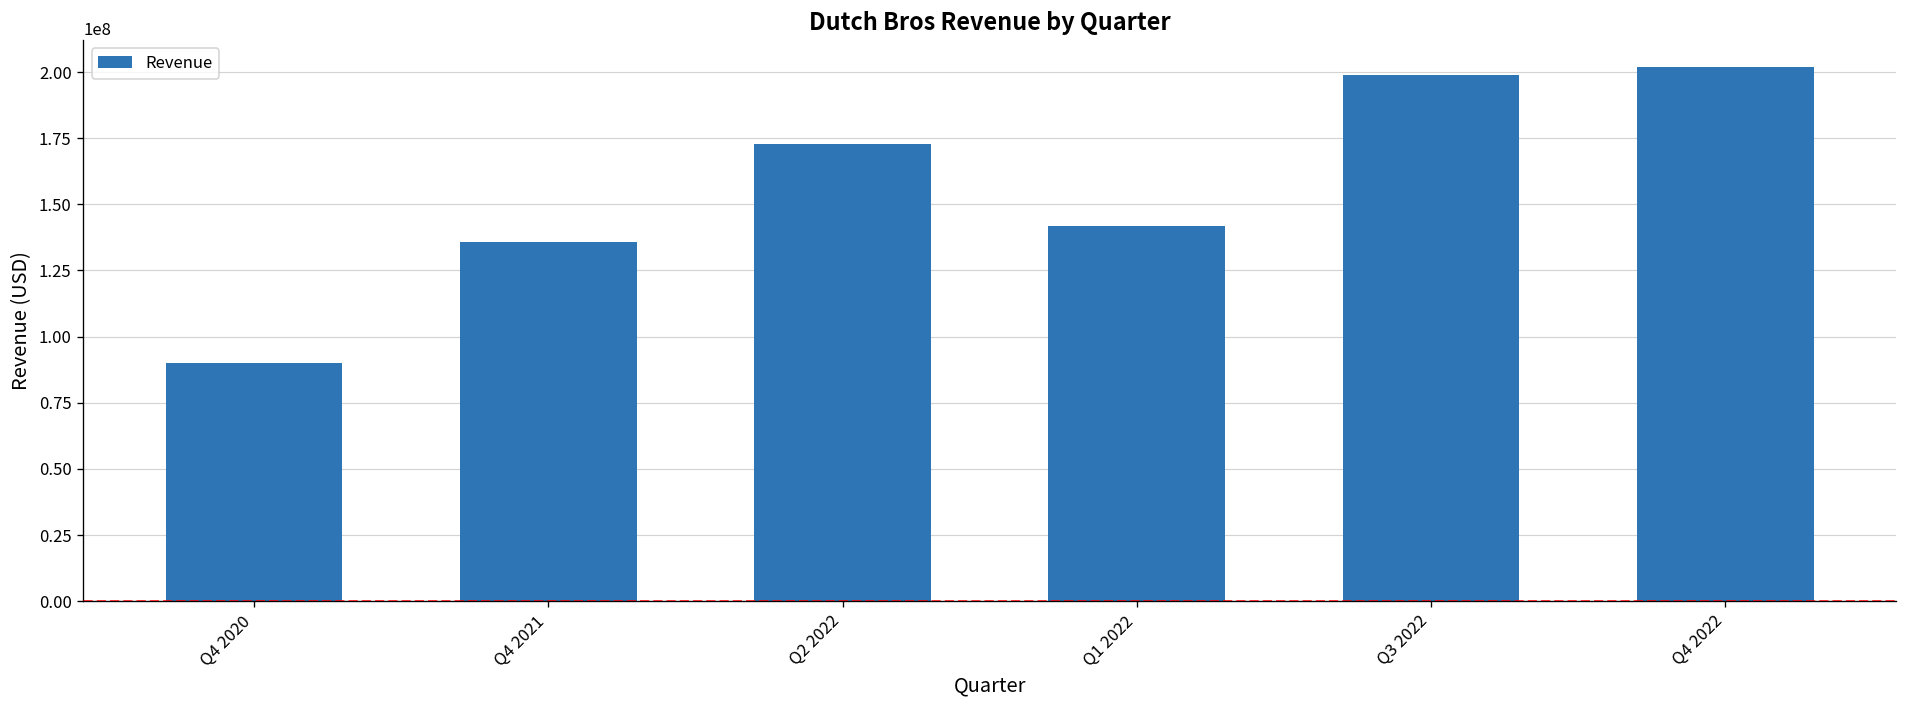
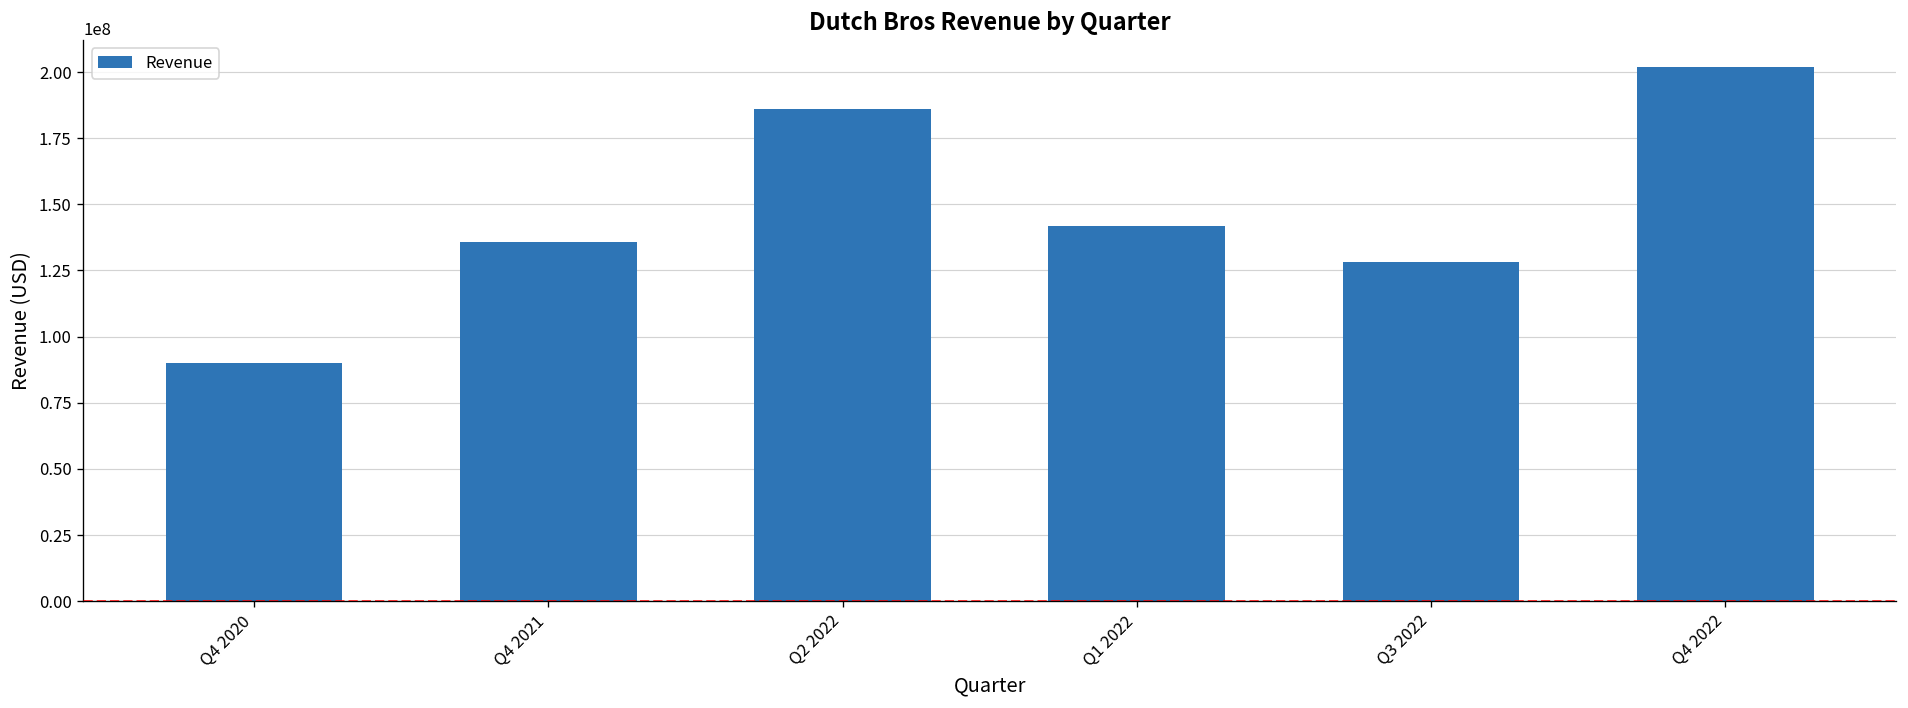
Q2 2022: 173000000 -> 186000000
Q3 2022: 199000000 -> 128000000
